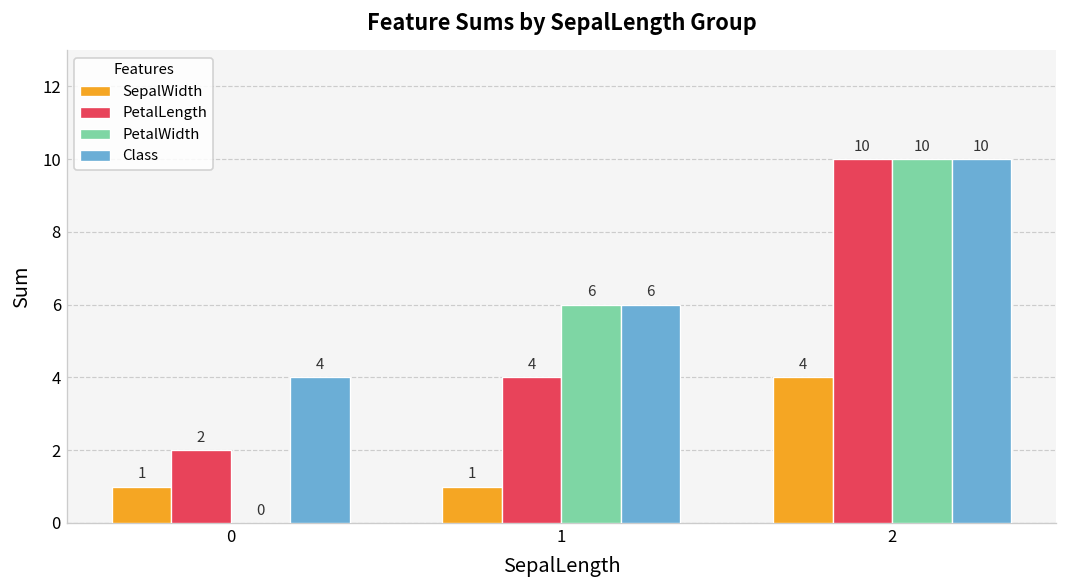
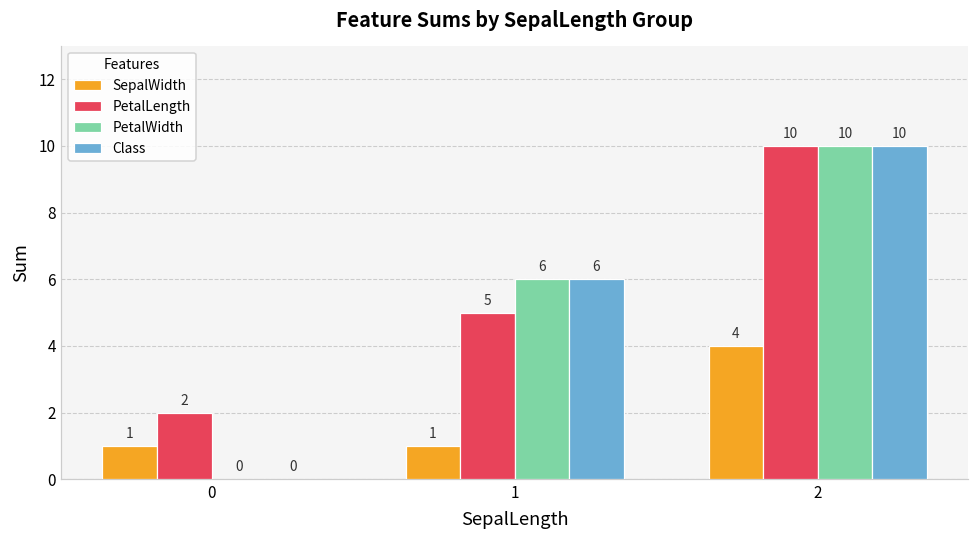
Class, 0: 4 -> 0
PetalLength, 1: 4 -> 5
